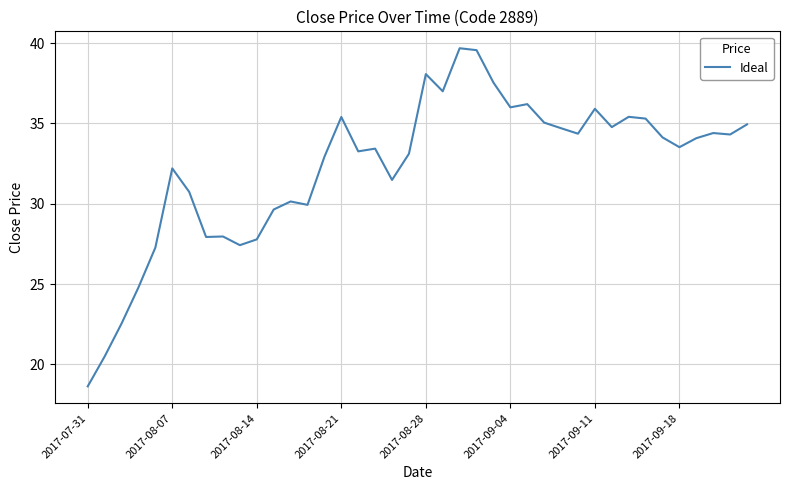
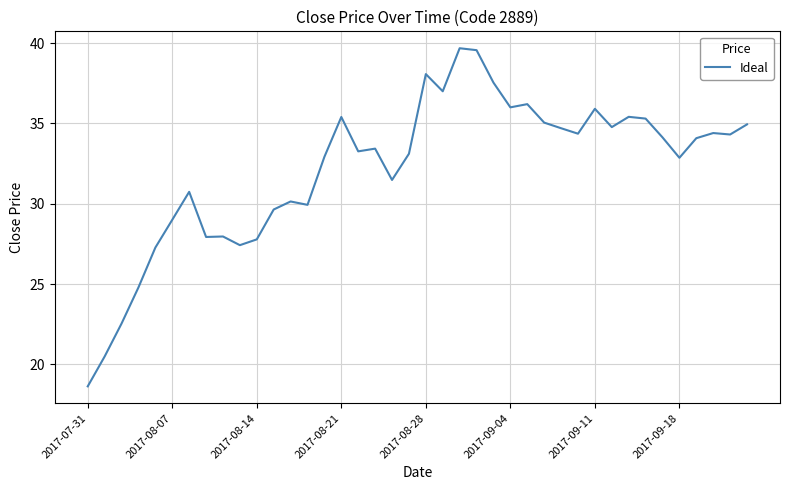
2017-08-07: 32.2 -> 29.0
2017-09-18: 33.5 -> 32.9
